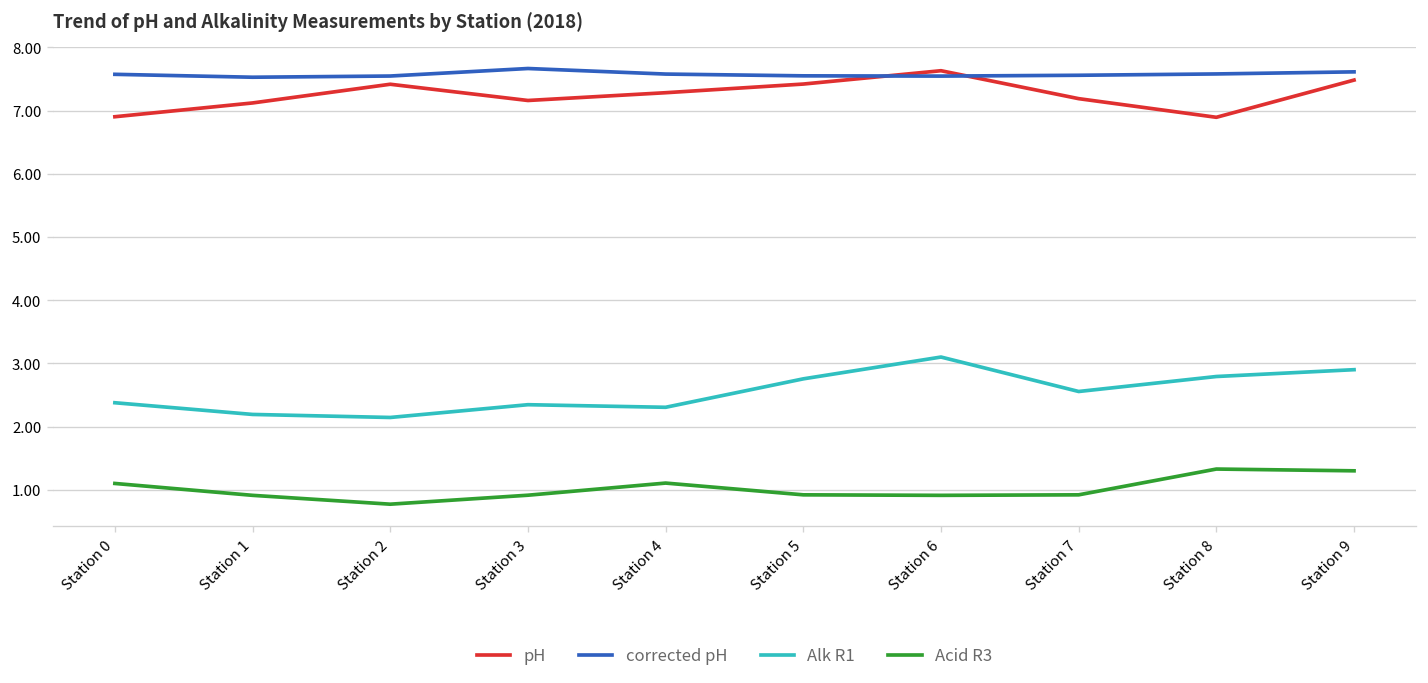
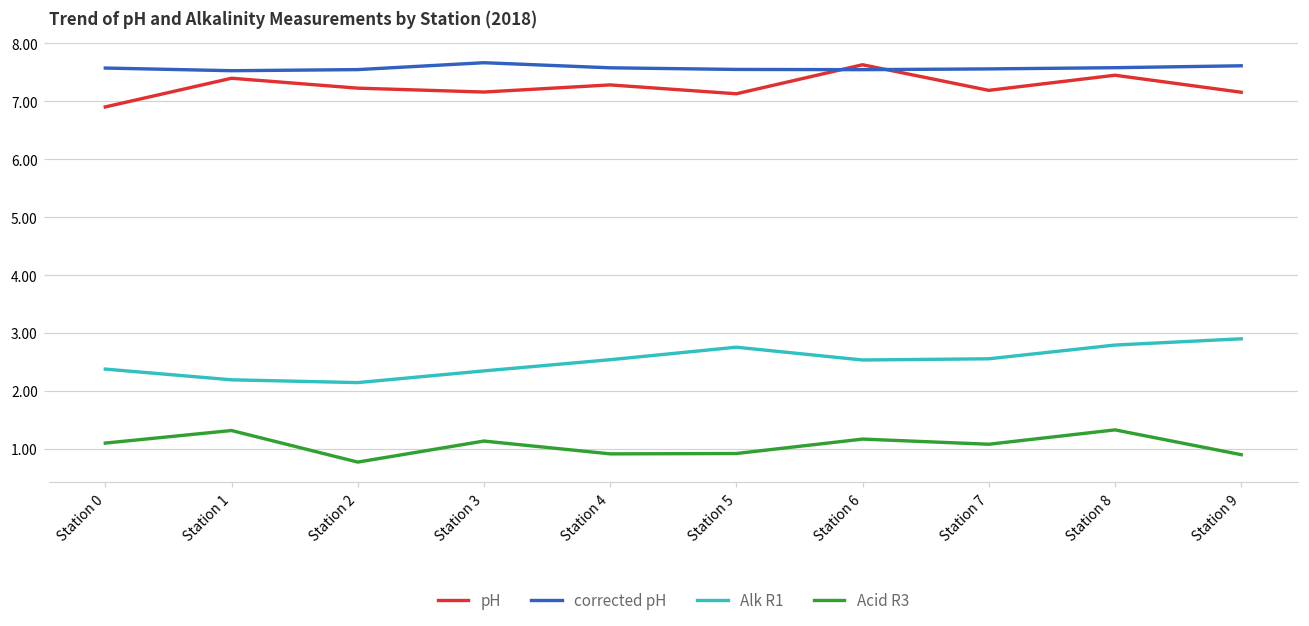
pH, Station 1: 7.1 -> 7.4
Acid R3, Station 1: 0.9 -> 1.3
pH, Station 2: 7.4 -> 7.2
Acid R3, Station 3: 0.9 -> 1.1
Alk R1, Station 4: 2.3 -> 2.5
Acid R3, Station 4: 1.1 -> 0.9
pH, Station 5: 7.4 -> 7.1
Alk R1, Station 6: 3.1 -> 2.5
Acid R3, Station 6: 0.9 -> 1.2
Acid R3, Station 7: 0.9 -> 1.1
pH, Station 8: 6.9 -> 7.4
pH, Station 9: 7.5 -> 7.2
Acid R3, Station 9: 1.3 -> 0.9
